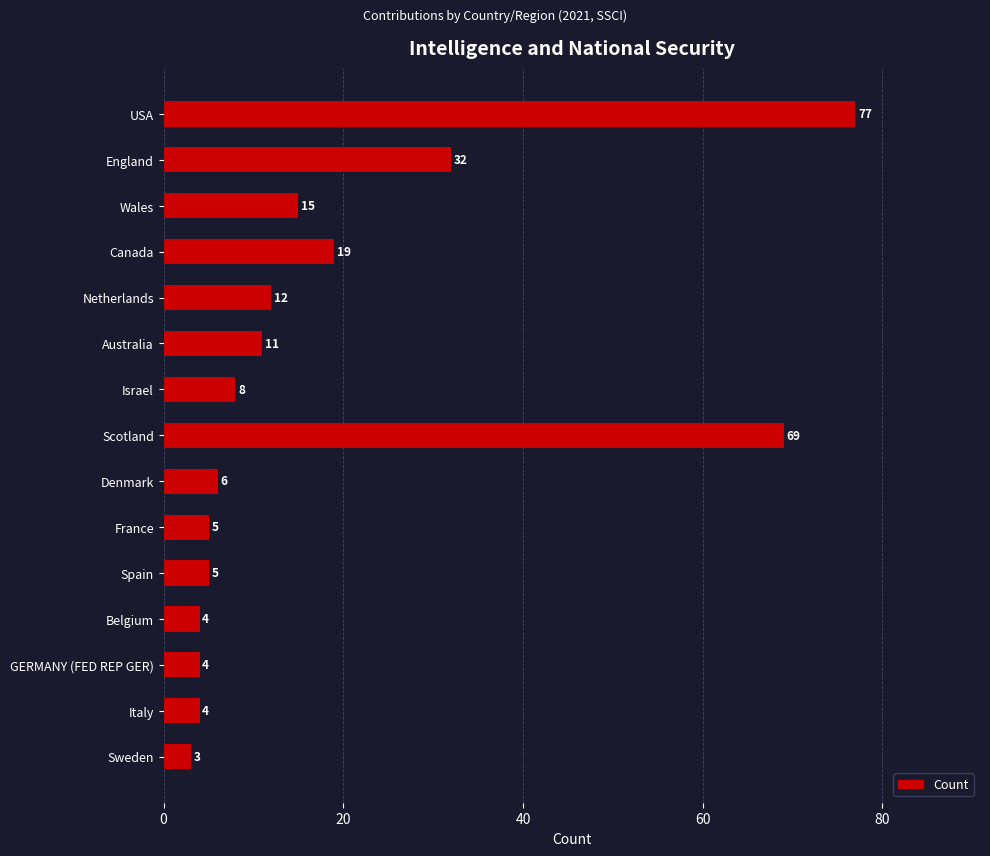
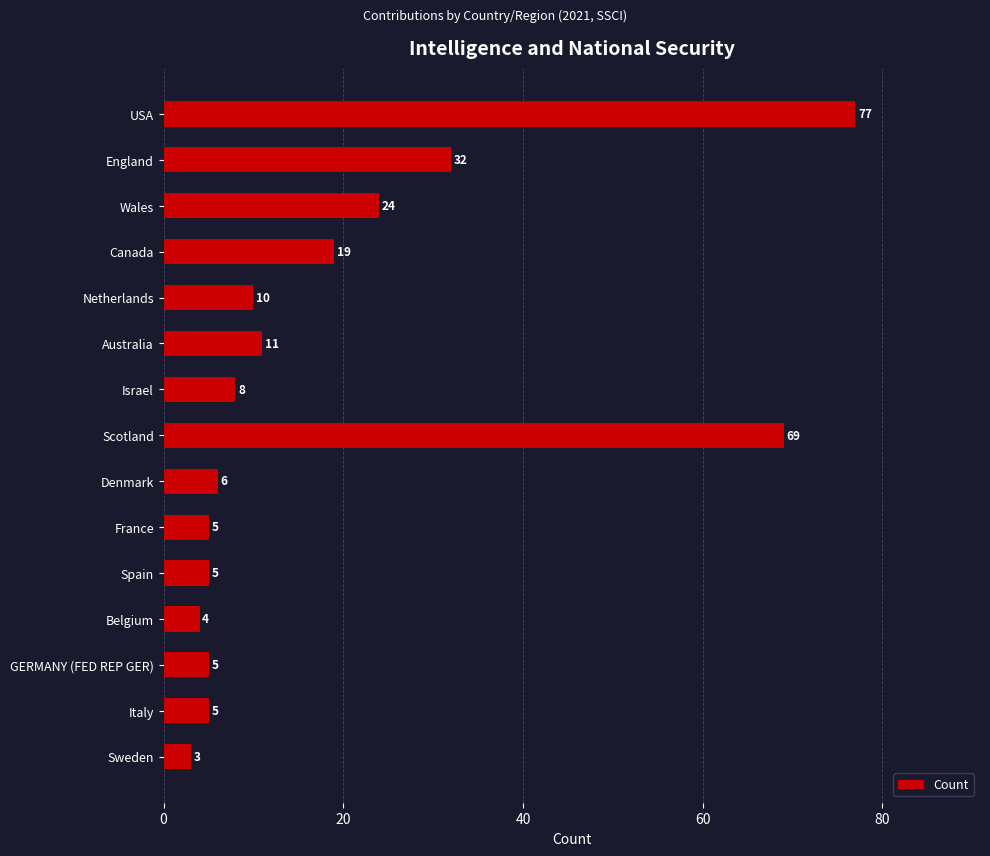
Wales: 15 -> 24
Netherlands: 12 -> 10
GERMANY (FED REP GER): 4 -> 5
Italy: 4 -> 5
